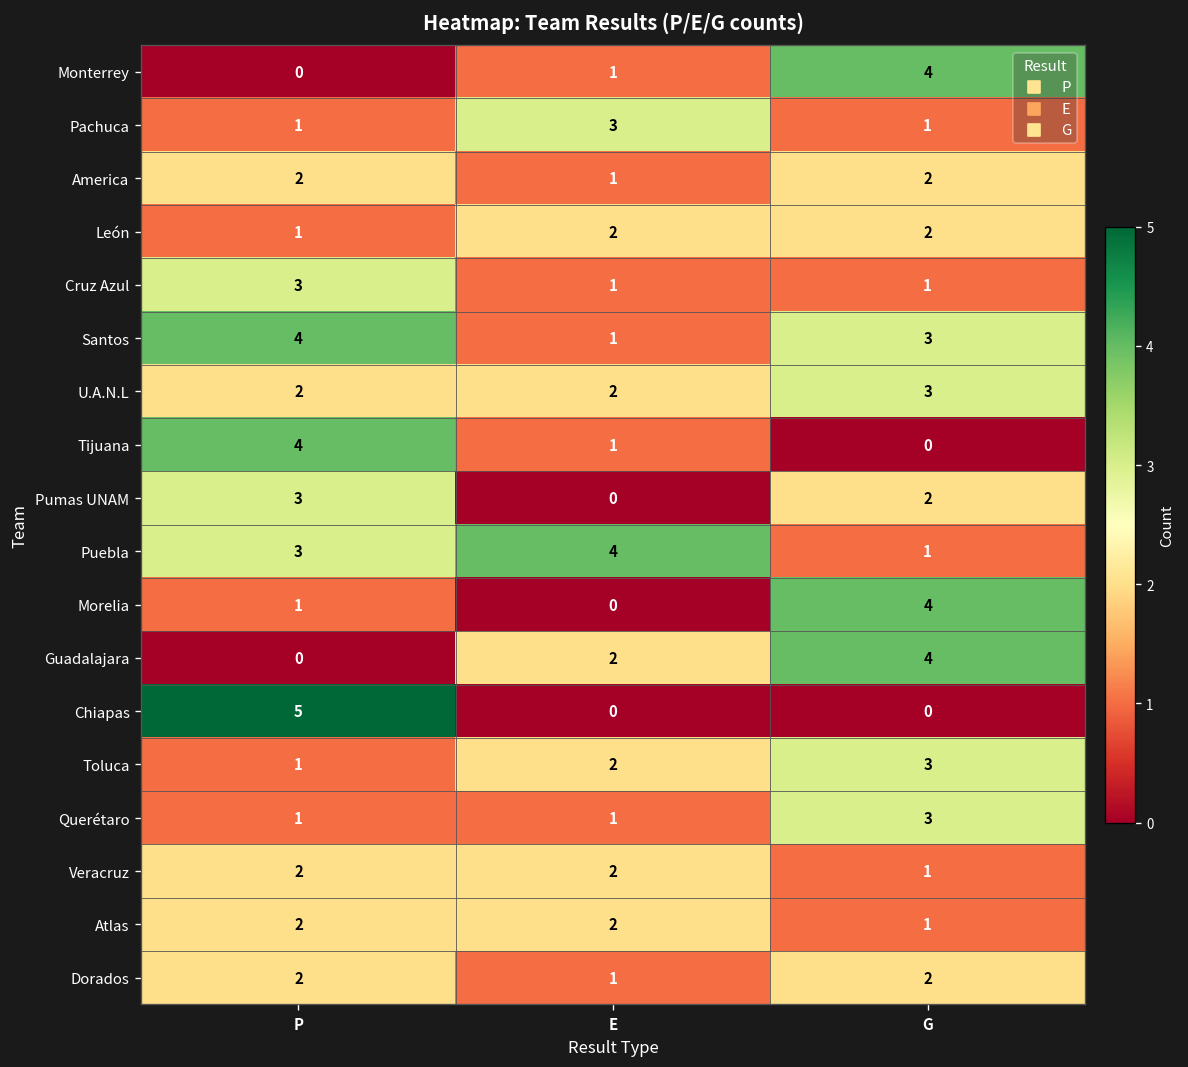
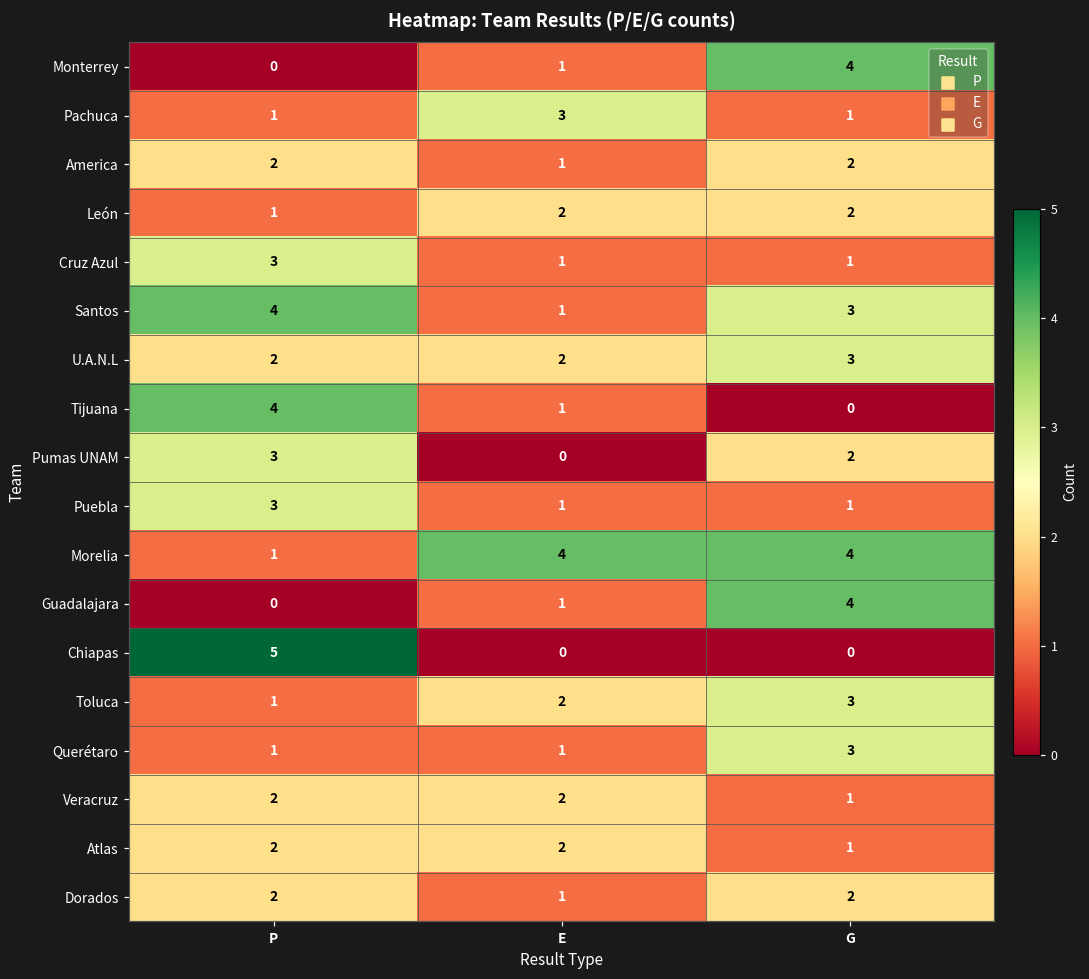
Puebla, E: 4 -> 1
Morelia, E: 0 -> 4
Guadalajara, E: 2 -> 1
